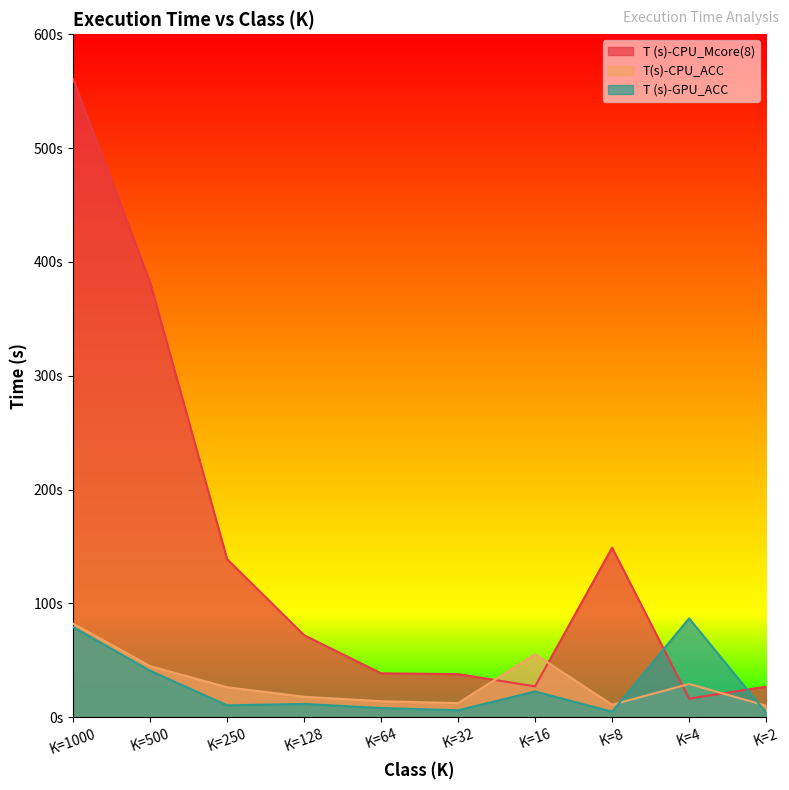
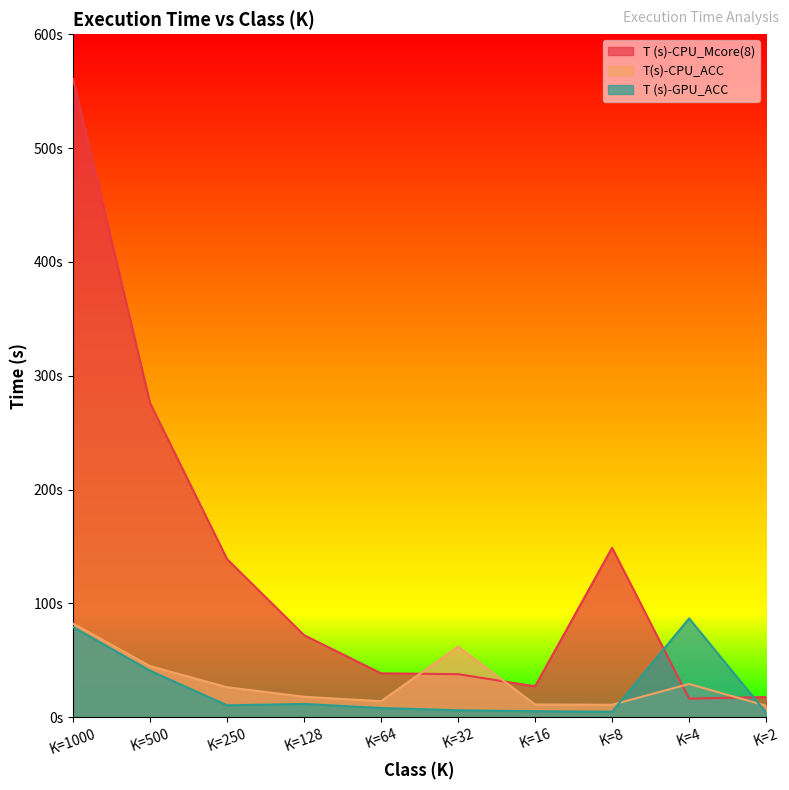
T (s)-CPU_Mcore(8), K=500: 382s -> 276s
T(s)-CPU_ACC, K=32: 12s -> 62s
T(s)-CPU_ACC, K=16: 55s -> 11s
T (s)-GPU_ACC, K=16: 23s -> 5s
T (s)-CPU_Mcore(8), K=2: 27s -> 18s
